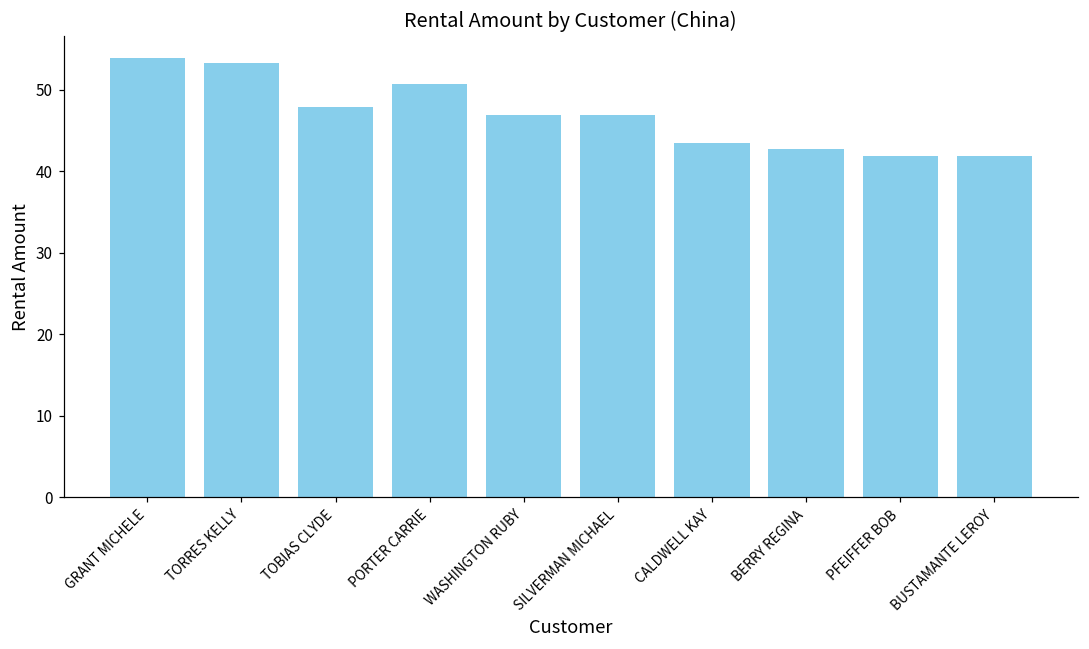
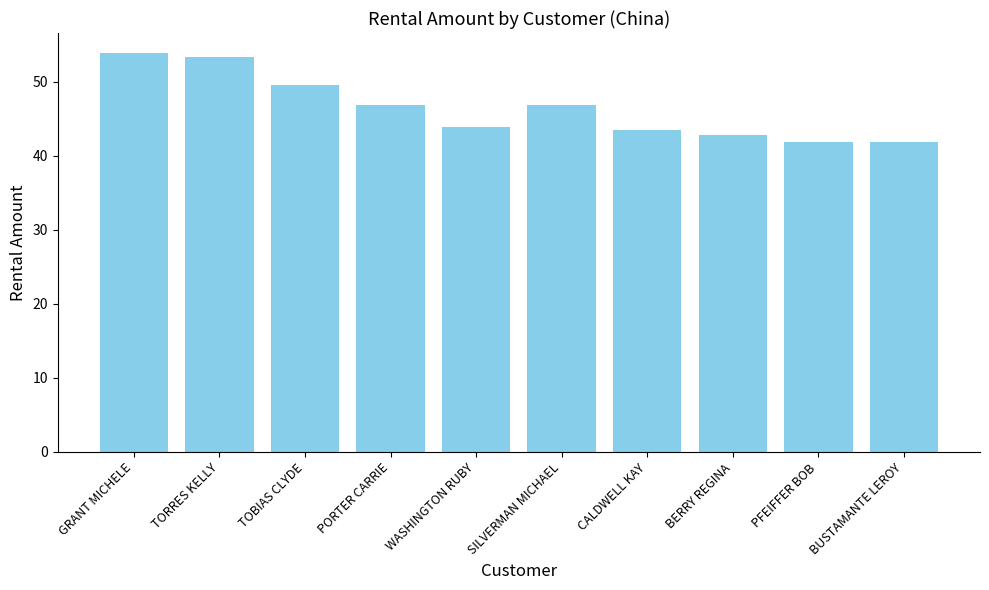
TOBIAS CLYDE: 48 -> 50
PORTER CARRIE: 51 -> 47
WASHINGTON RUBY: 47 -> 44
